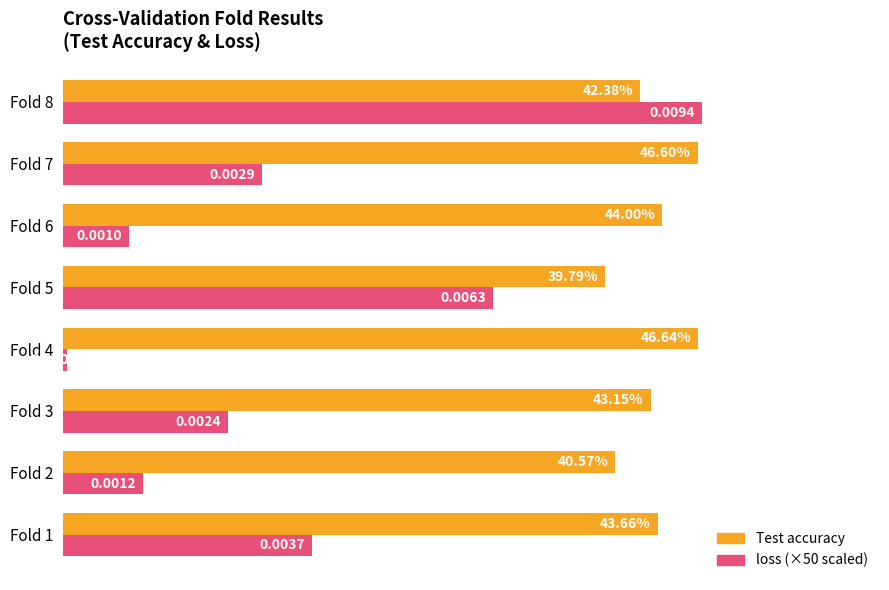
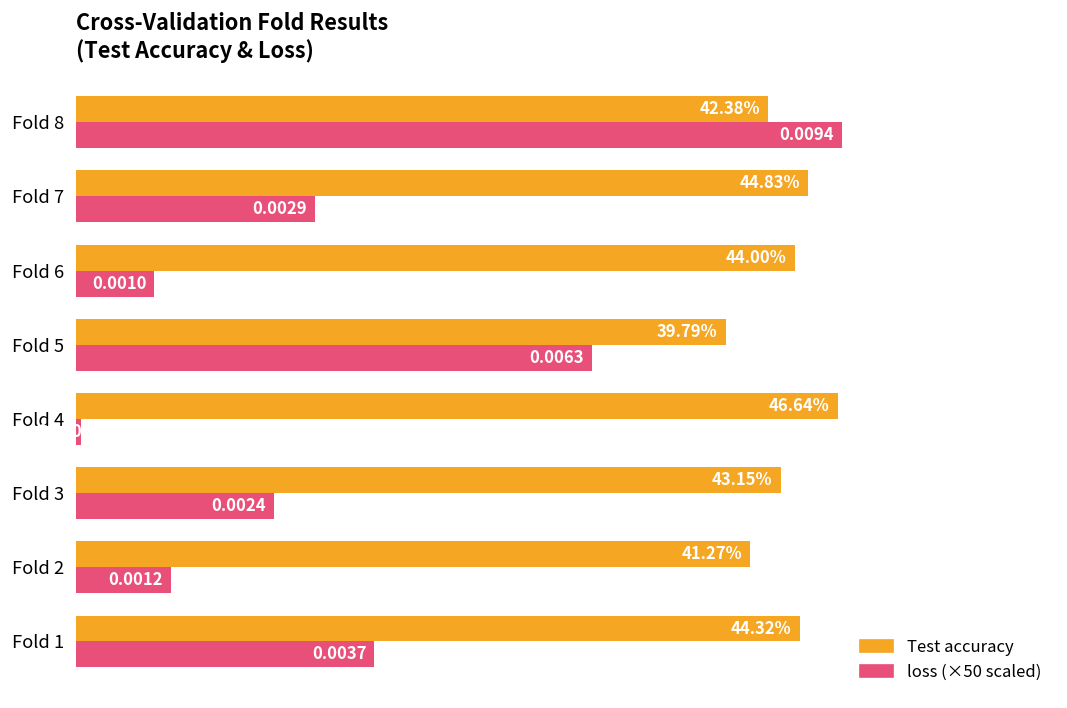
Test accuracy, Fold 7: 46.60% -> 44.83%
Test accuracy, Fold 2: 40.57% -> 41.27%
Test accuracy, Fold 1: 43.66% -> 44.32%
